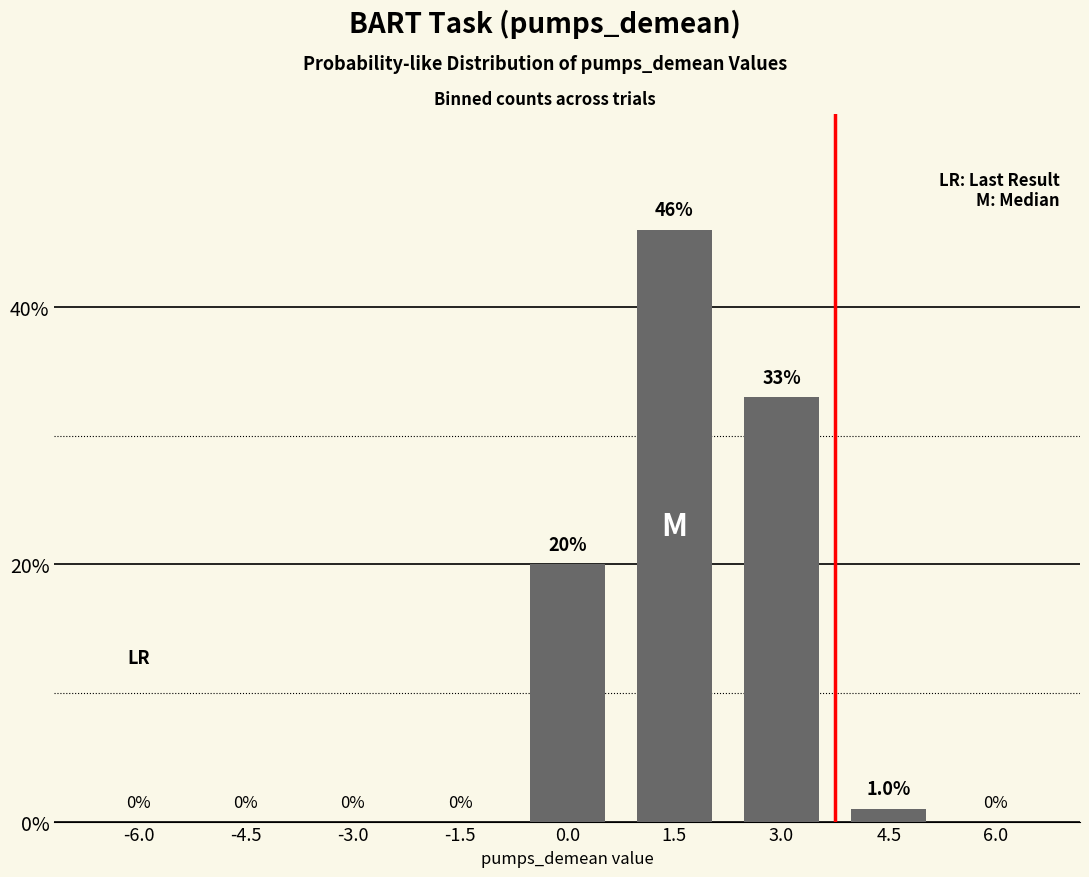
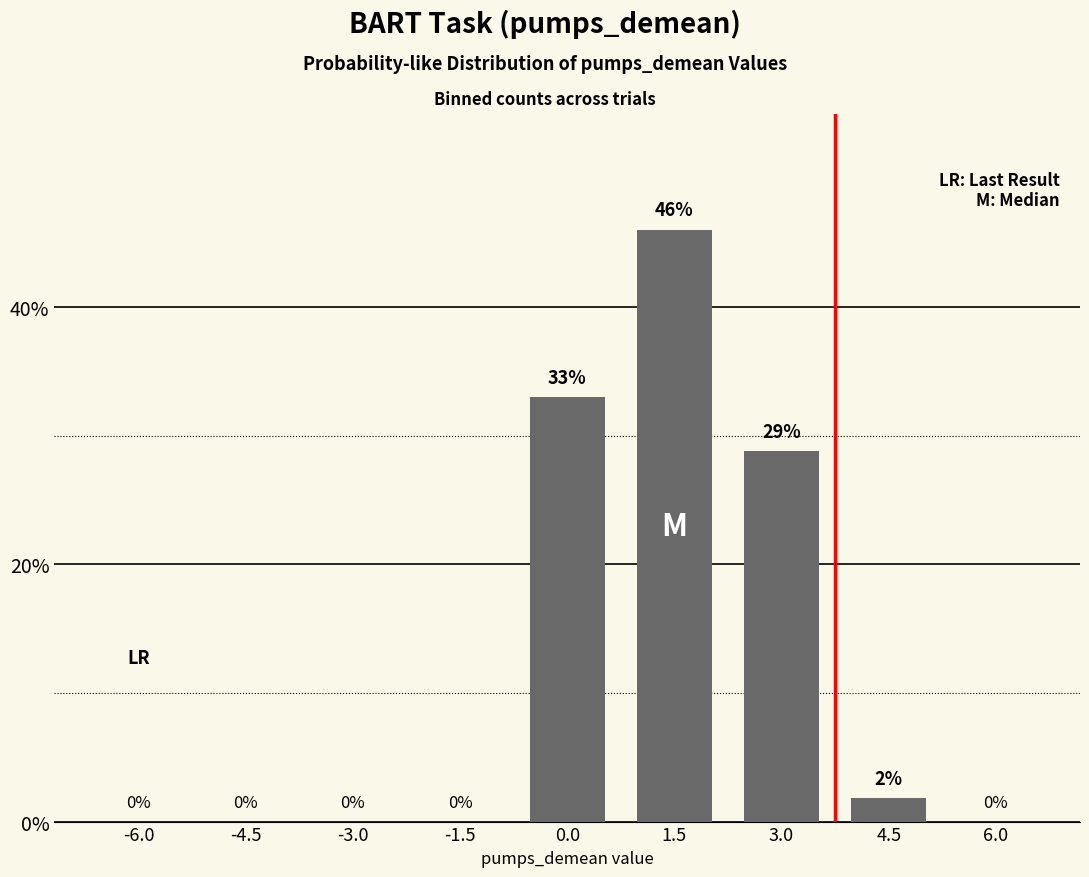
0.0: 20% -> 33%
3.0: 33% -> 29%
4.5: 1.0% -> 2%
